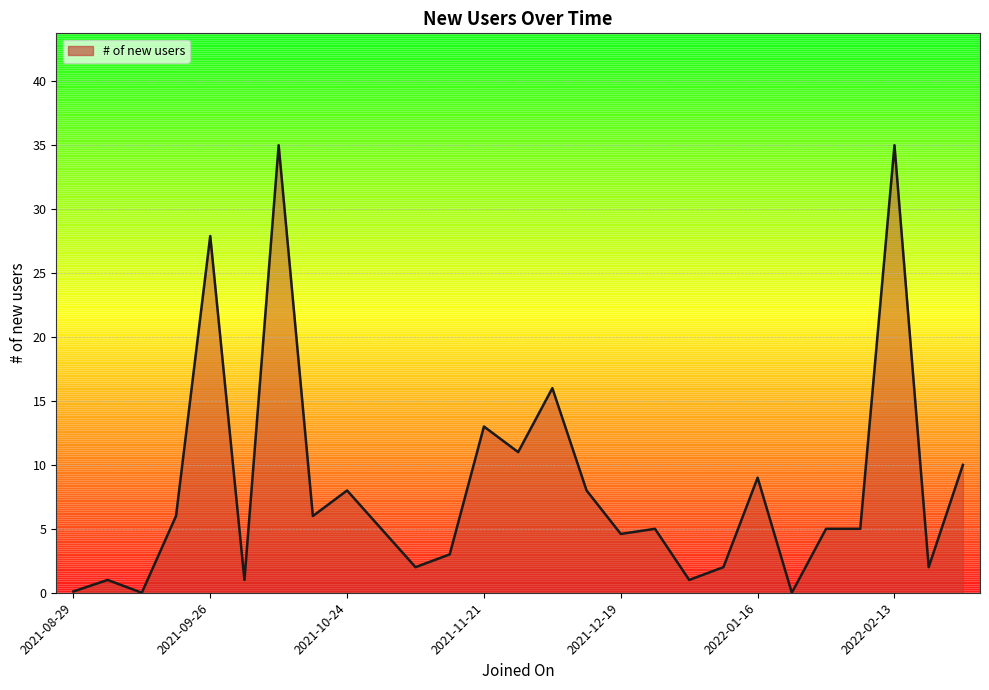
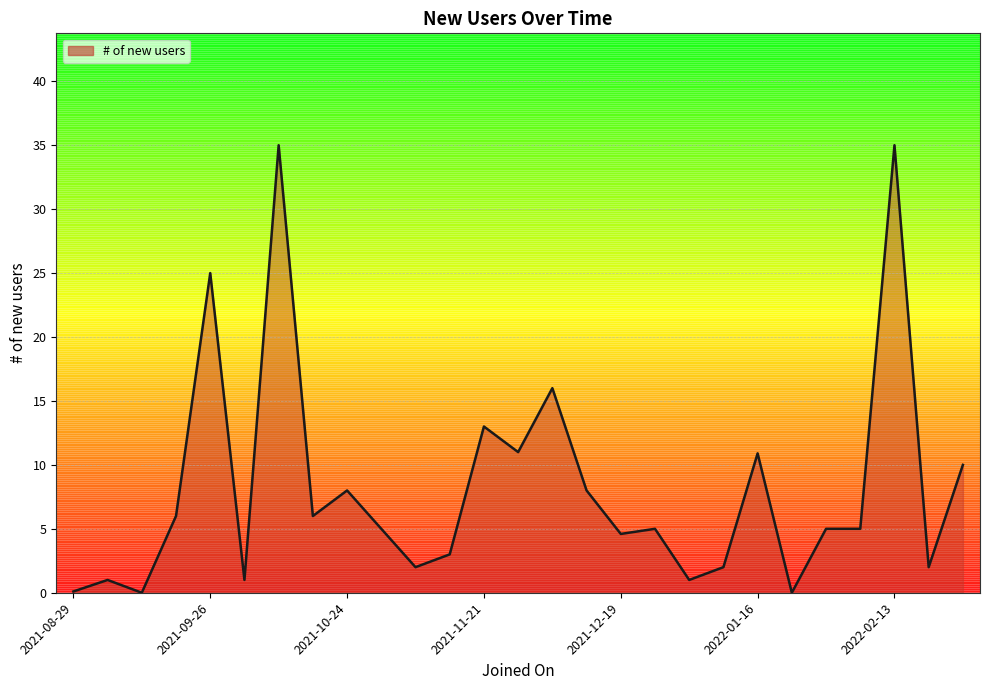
2021-09-26: 27.9 -> 25.0
2022-01-16: 9.0 -> 10.9
